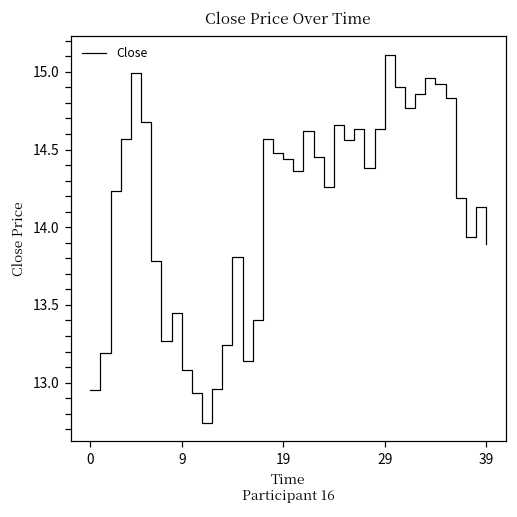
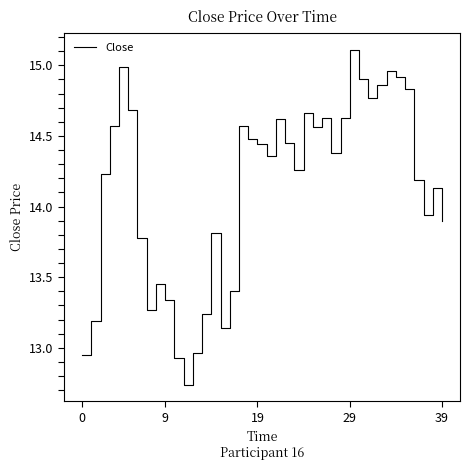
9: 13.08 -> 13.34
